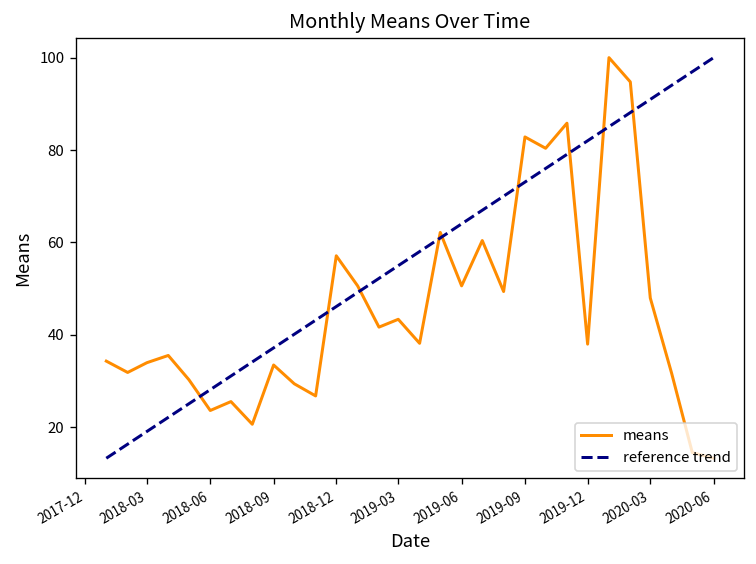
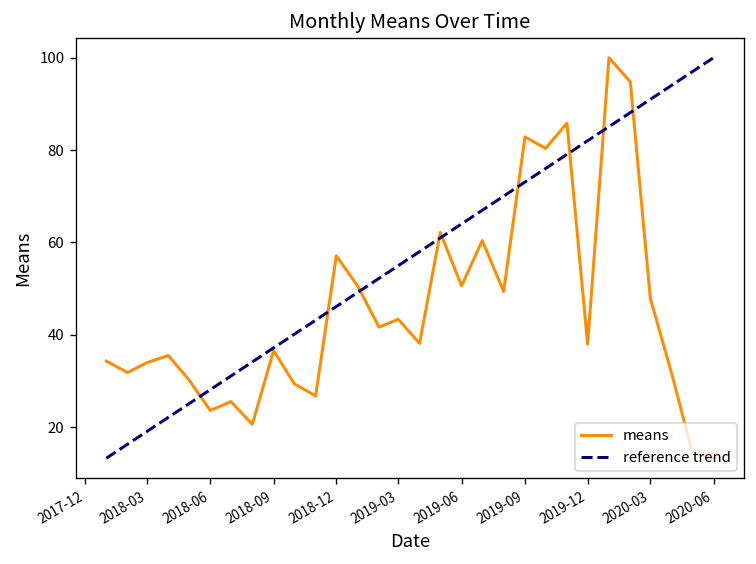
means, 2018-09: 33 -> 37
